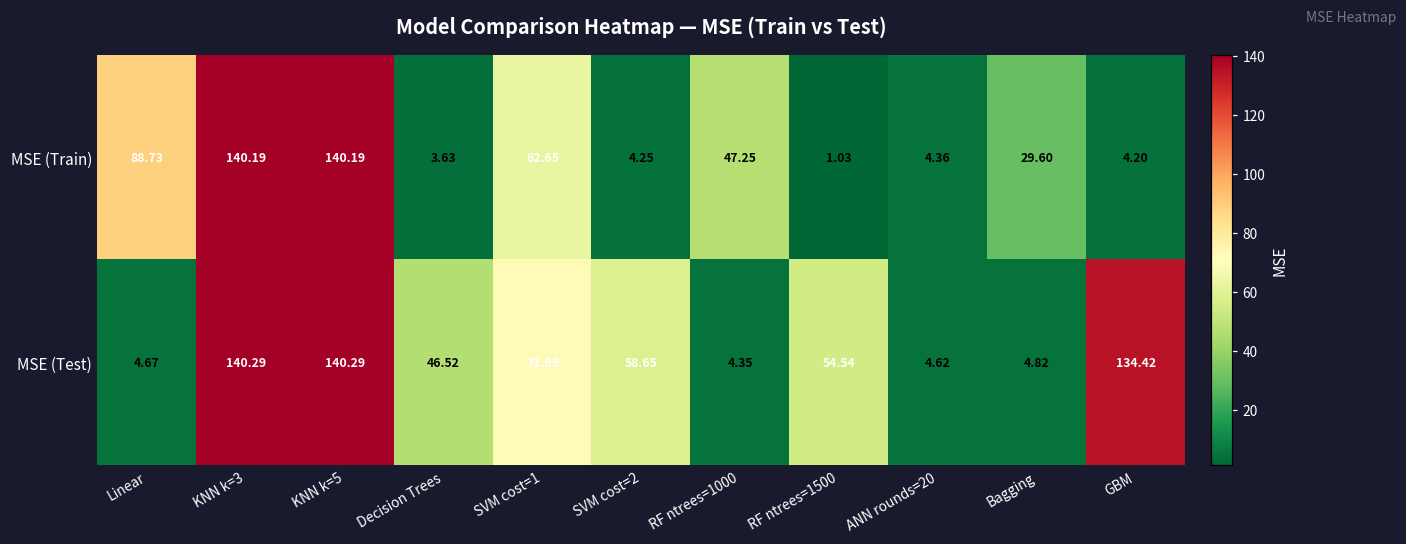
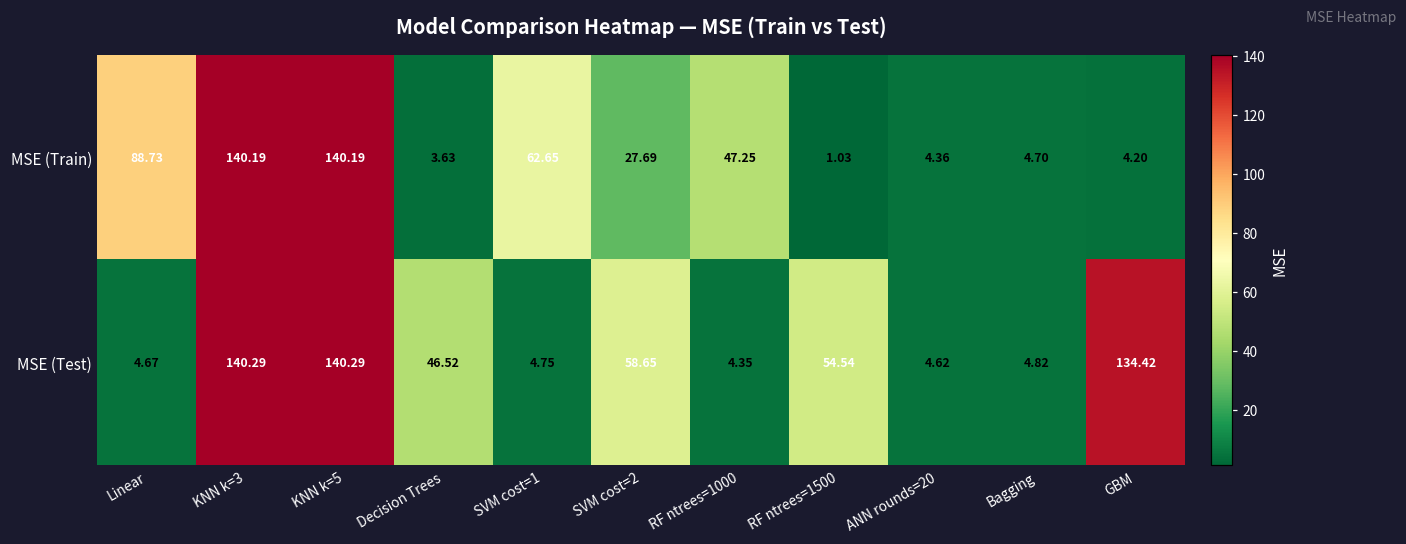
MSE (Train), SVM cost=2: 4.25 -> 27.69
MSE (Train), Bagging: 29.60 -> 4.70
MSE (Test), SVM cost=1: 71.99 -> 4.75
